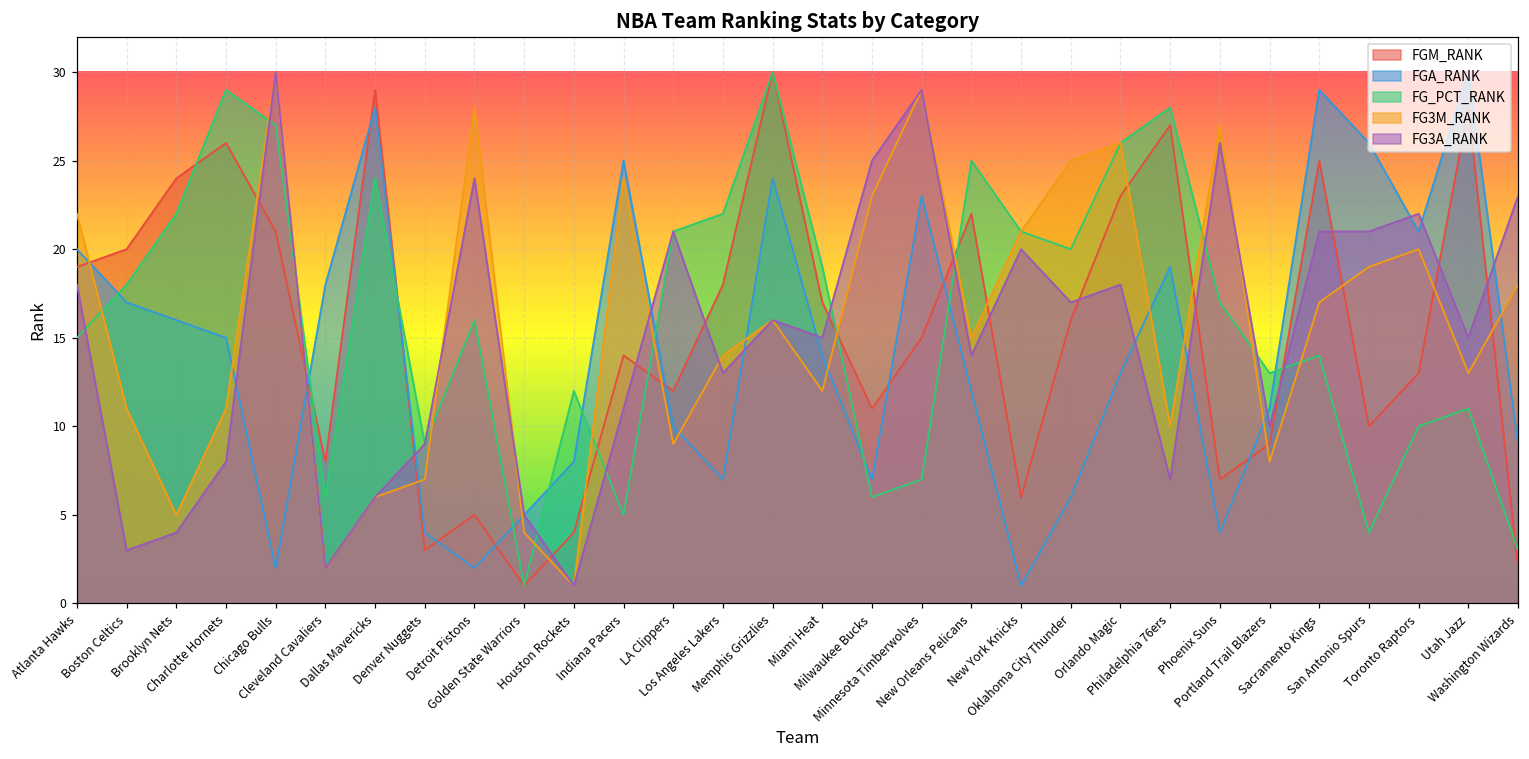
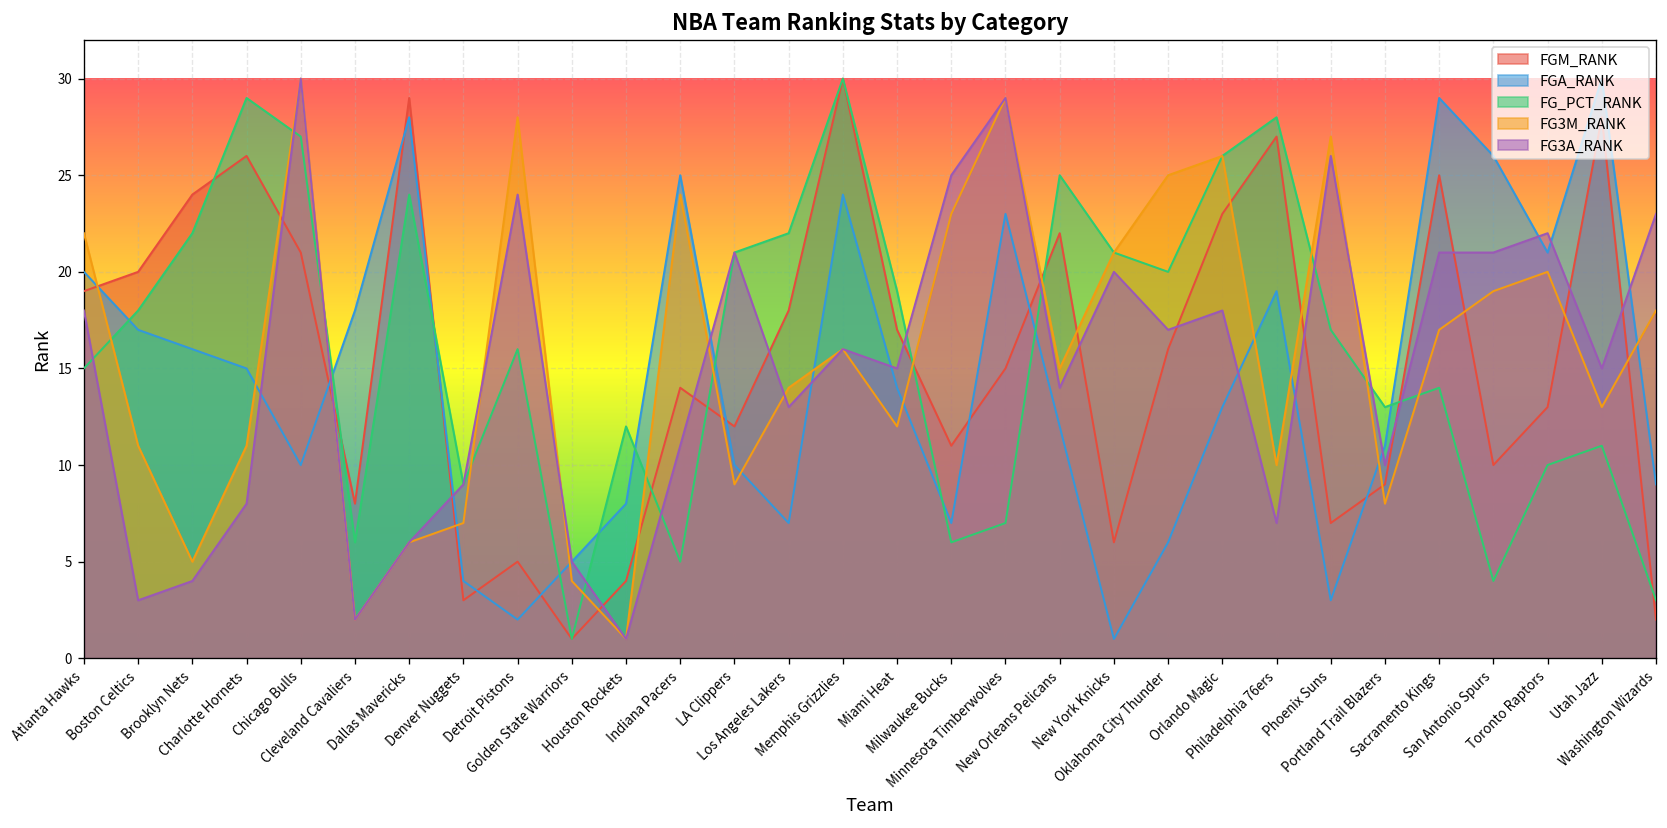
FGA_RANK, Chicago Bulls: 2 -> 10
FGA_RANK, Phoenix Suns: 4 -> 3
